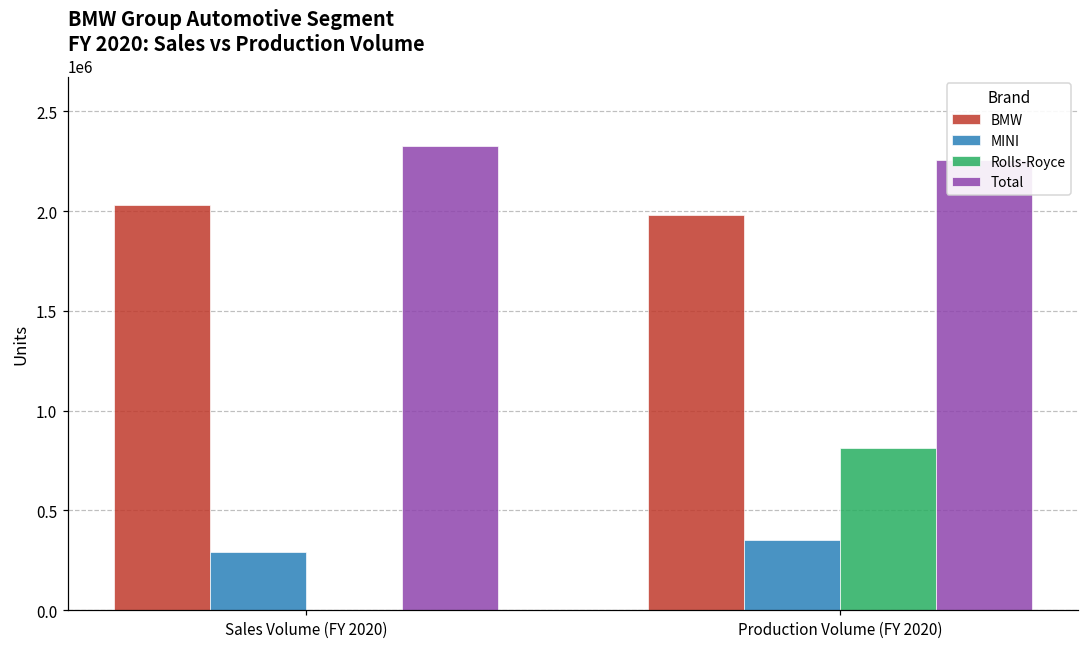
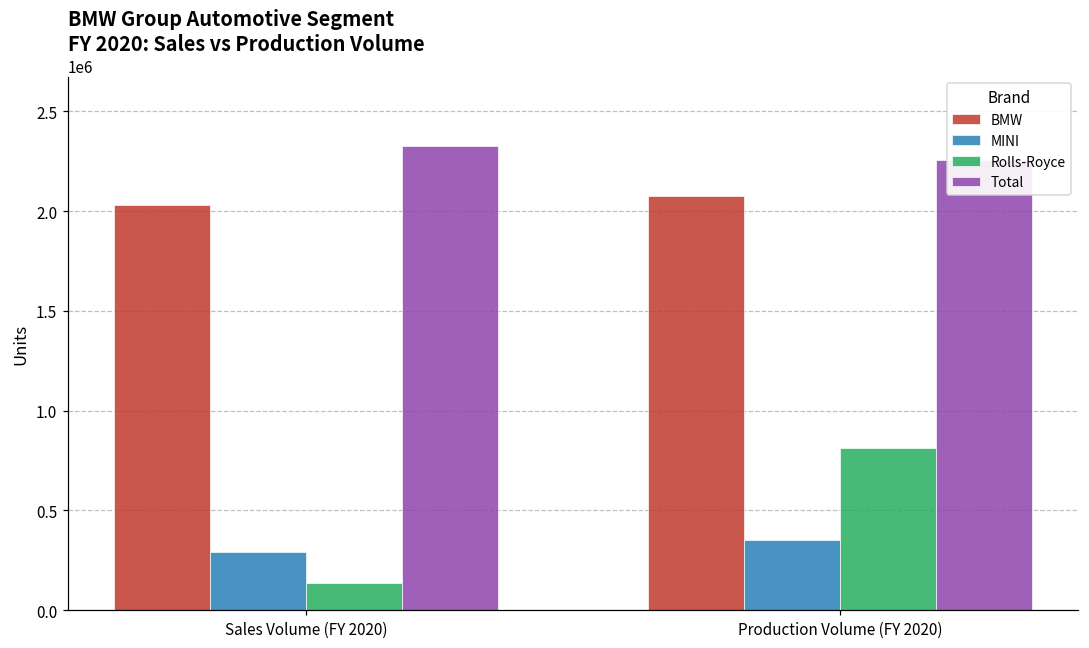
Rolls-Royce, Sales Volume (FY 2020): 0 -> 140000
BMW, Production Volume (FY 2020): 1980000 -> 2080000
